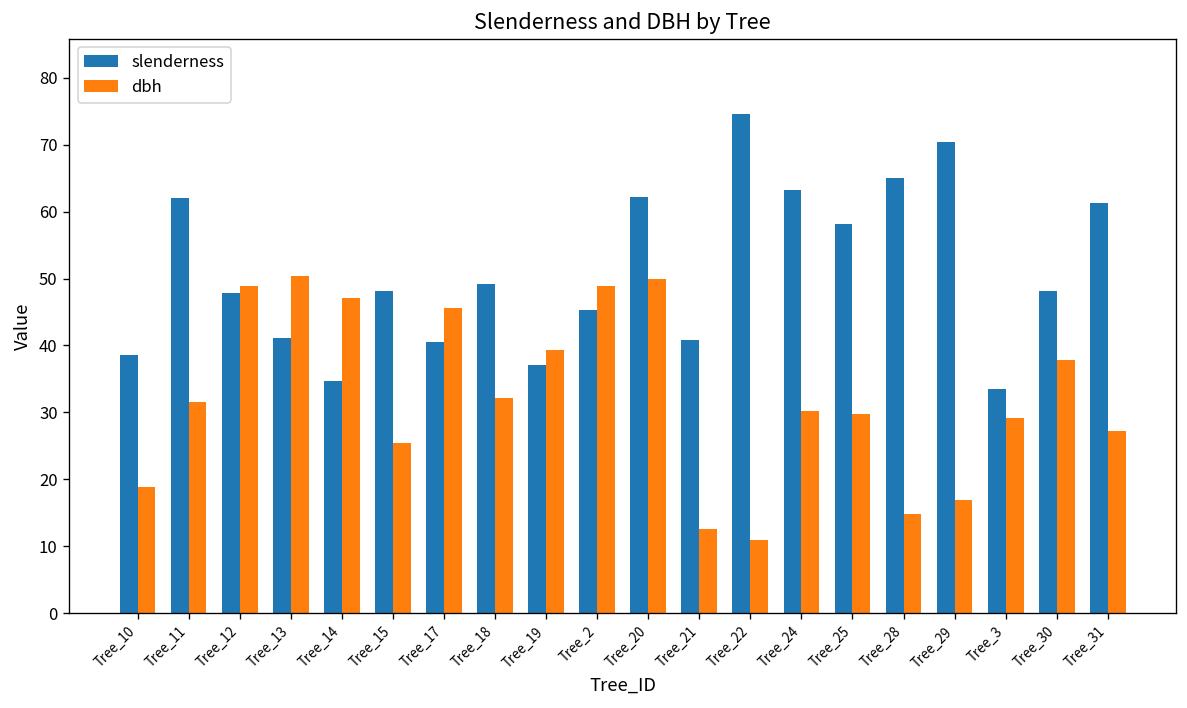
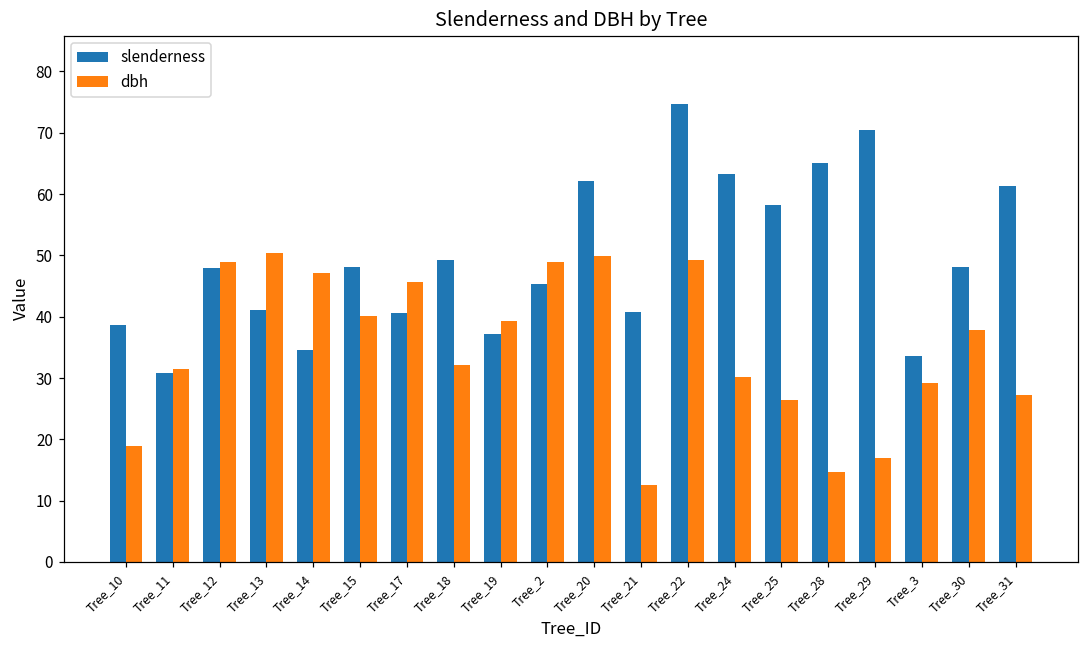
slenderness, Tree_11: 62 -> 31
dbh, Tree_15: 25 -> 40
dbh, Tree_22: 11 -> 49
dbh, Tree_25: 30 -> 26
